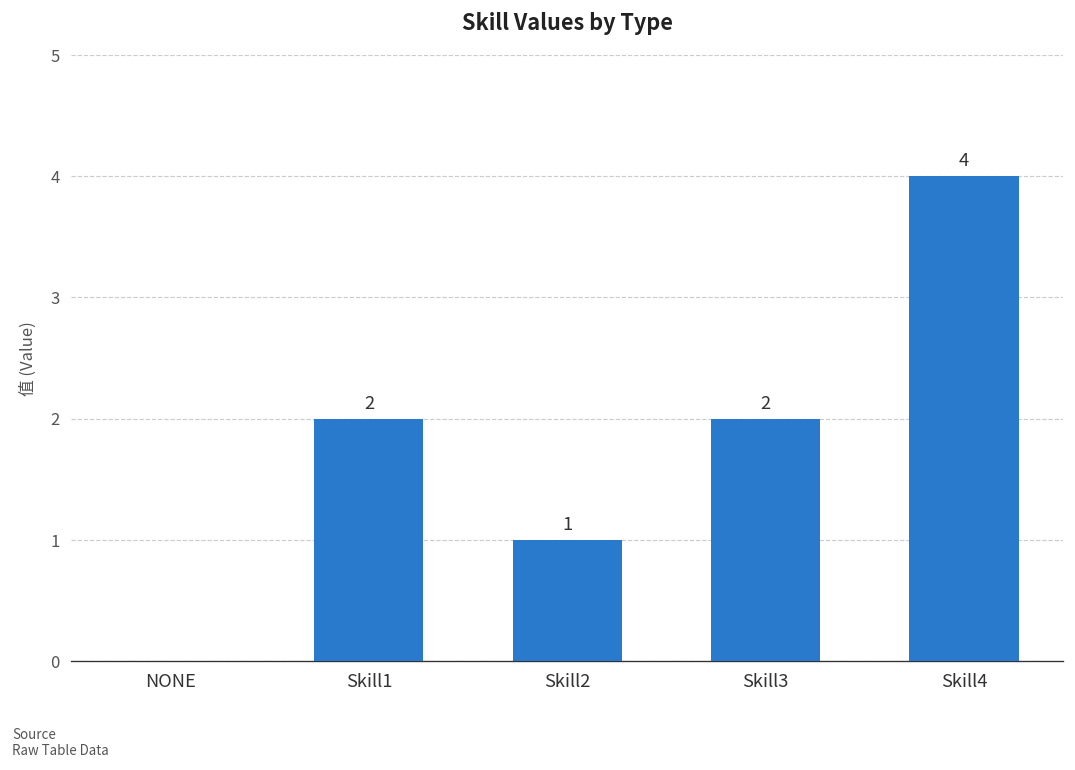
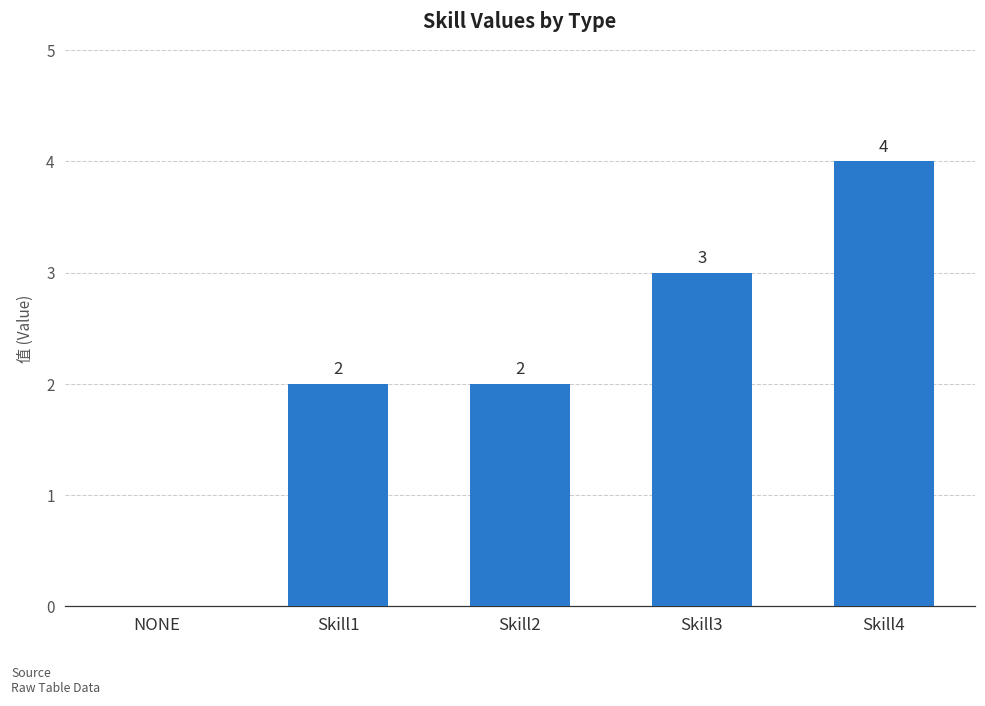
Skill2: 1 -> 2
Skill3: 2 -> 3
